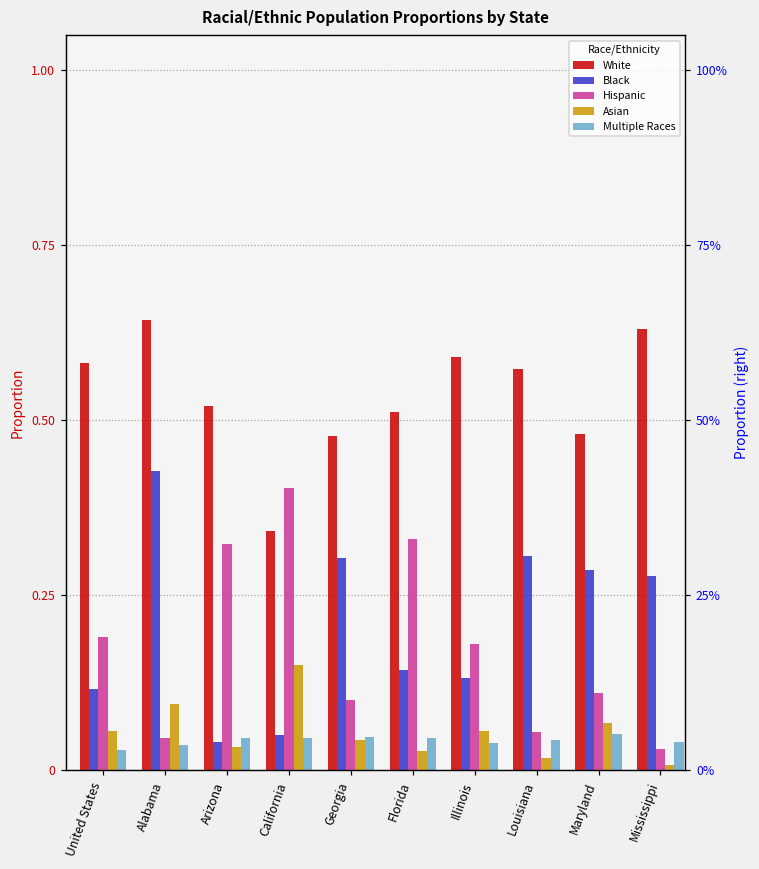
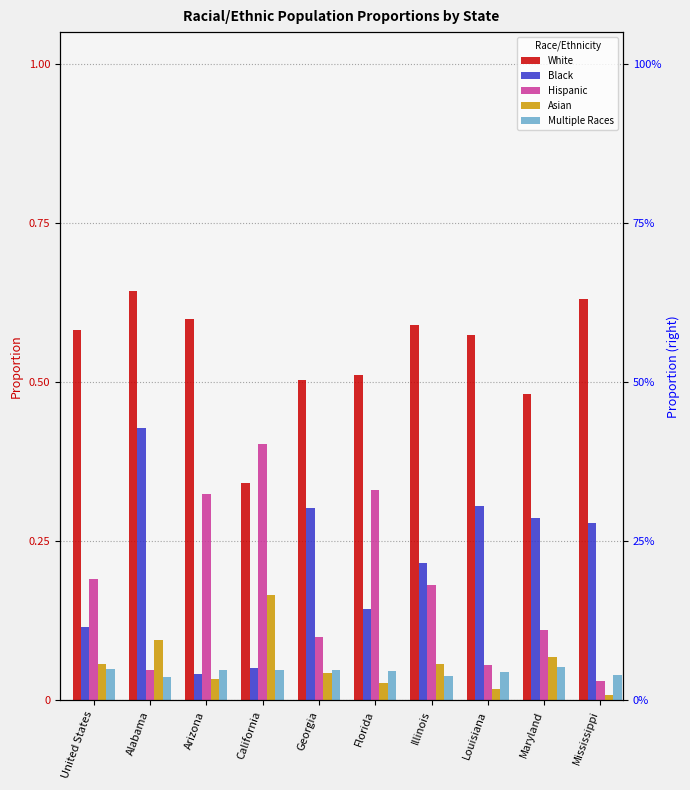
Multiple Races, United States: 0.03 -> 0.05
White, Arizona: 0.52 -> 0.60
Asian, California: 0.15 -> 0.17
White, Georgia: 0.48 -> 0.50
Black, Illinois: 0.13 -> 0.22
